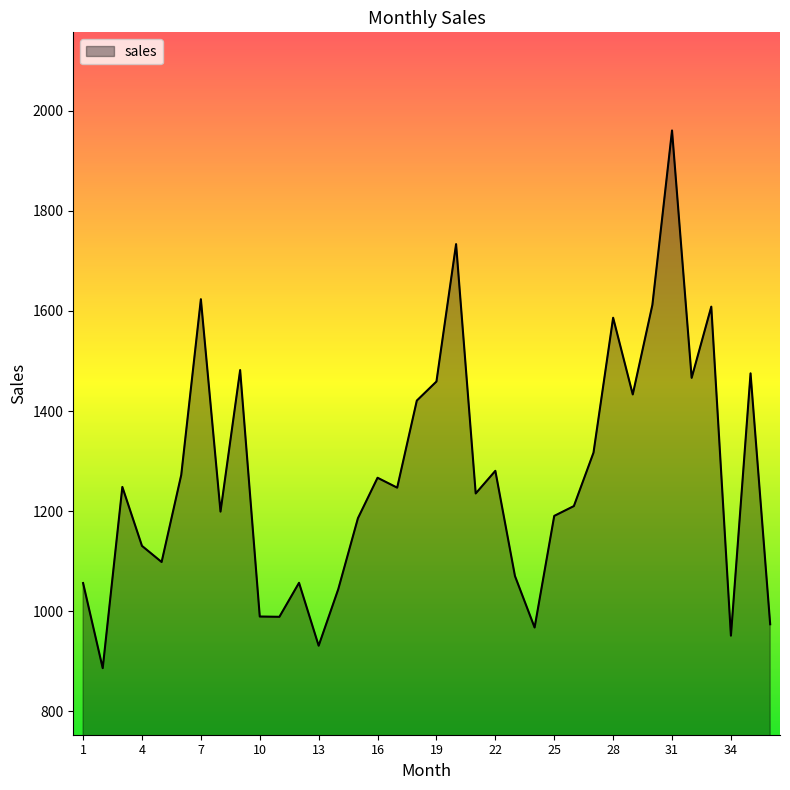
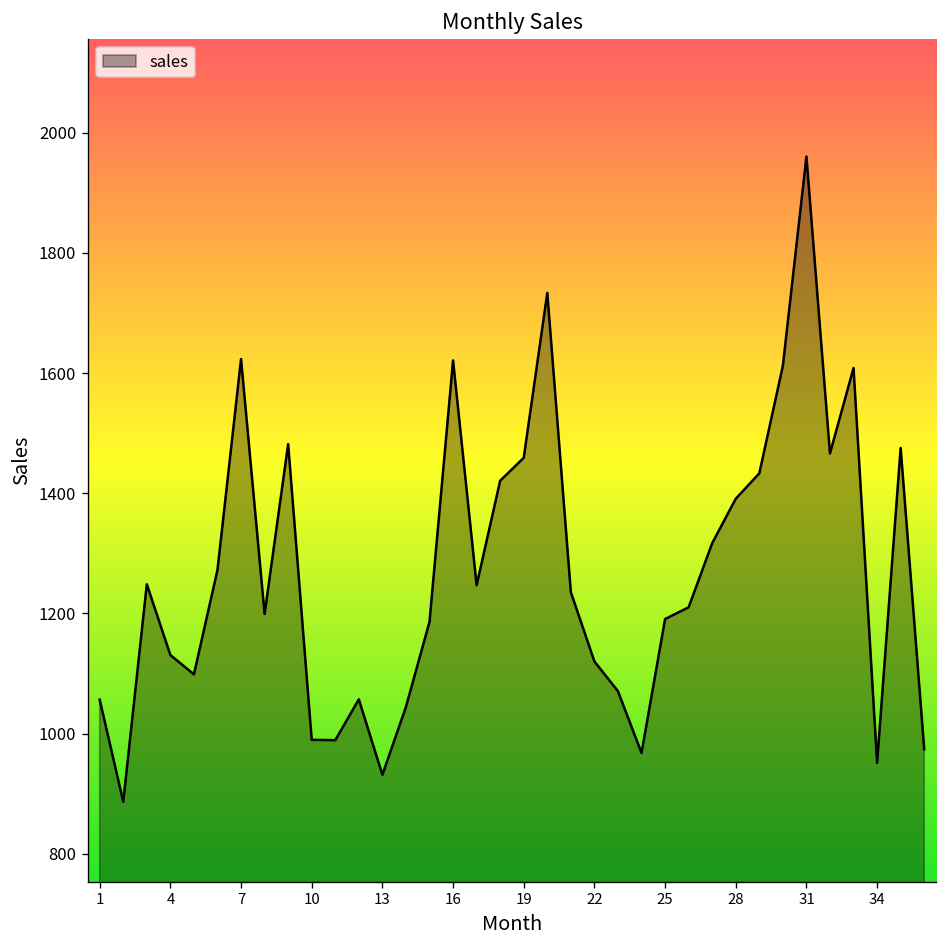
16: 1270 -> 1620
22: 1280 -> 1120
28: 1590 -> 1390
